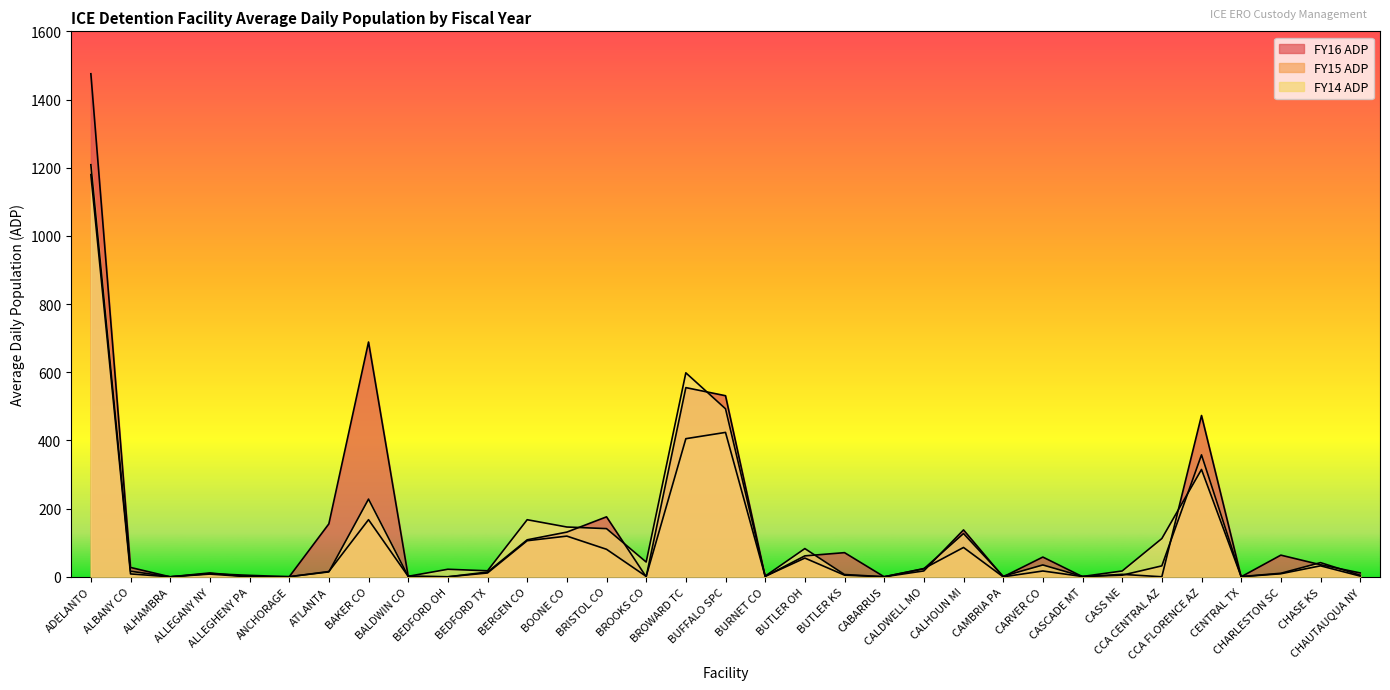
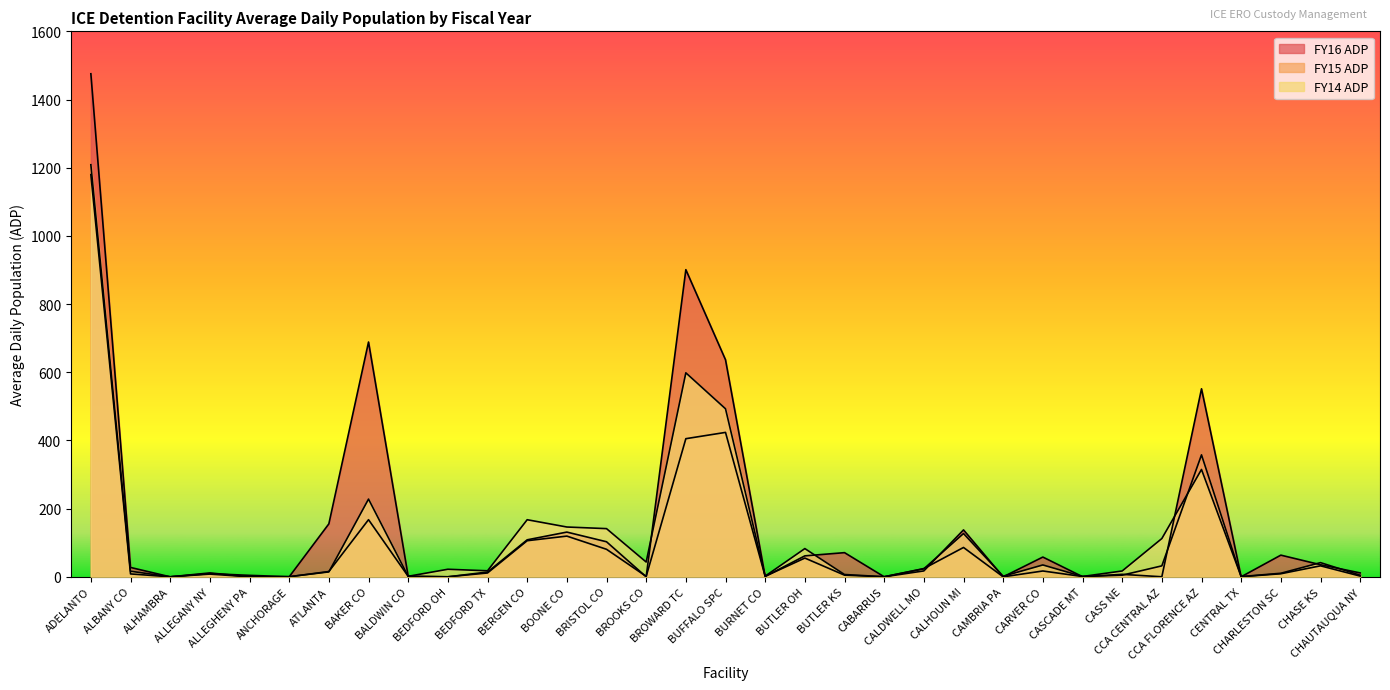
FY16 ADP, BRISTOL CO: 180 -> 100
FY16 ADP, BROWARD TC: 550 -> 900
FY16 ADP, BUFFALO SPC: 530 -> 640
FY16 ADP, CCA FLORENCE AZ: 470 -> 550
